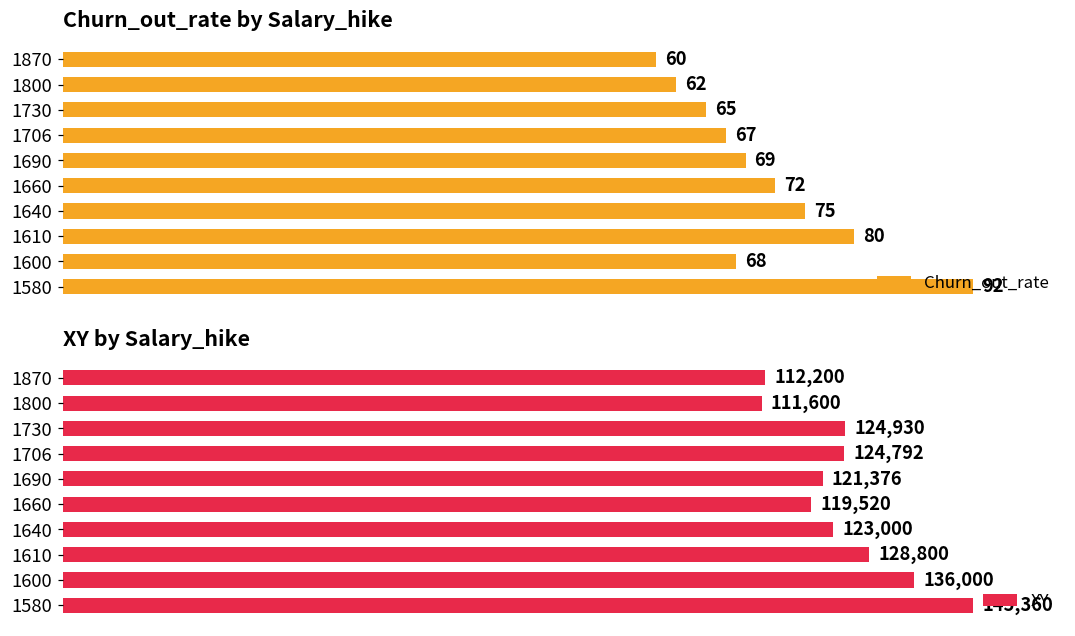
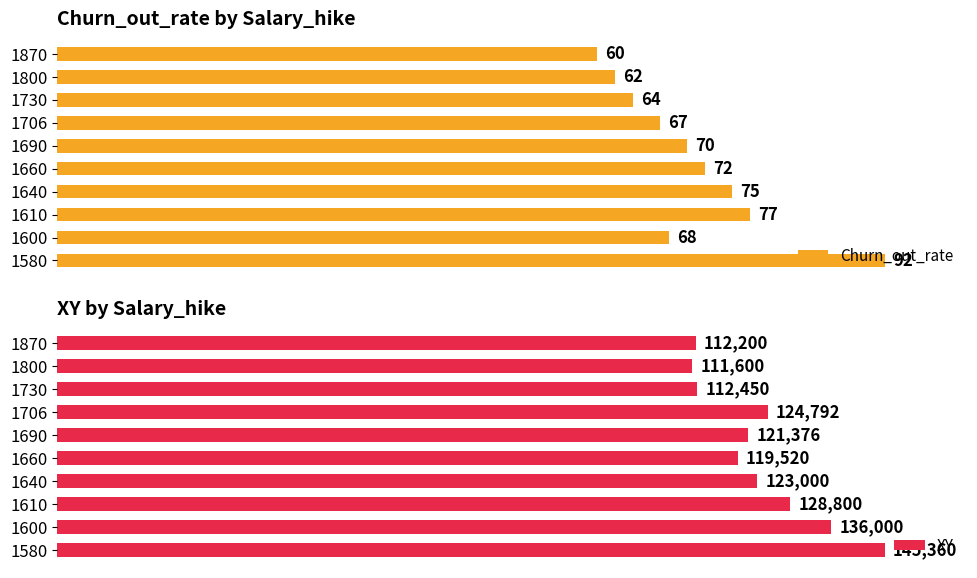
Churn_out_rate by Salary_hike, 1730: 65 -> 64
Churn_out_rate by Salary_hike, 1690: 69 -> 70
Churn_out_rate by Salary_hike, 1610: 80 -> 77
XY by Salary_hike, 1730: 124,930 -> 112,450
